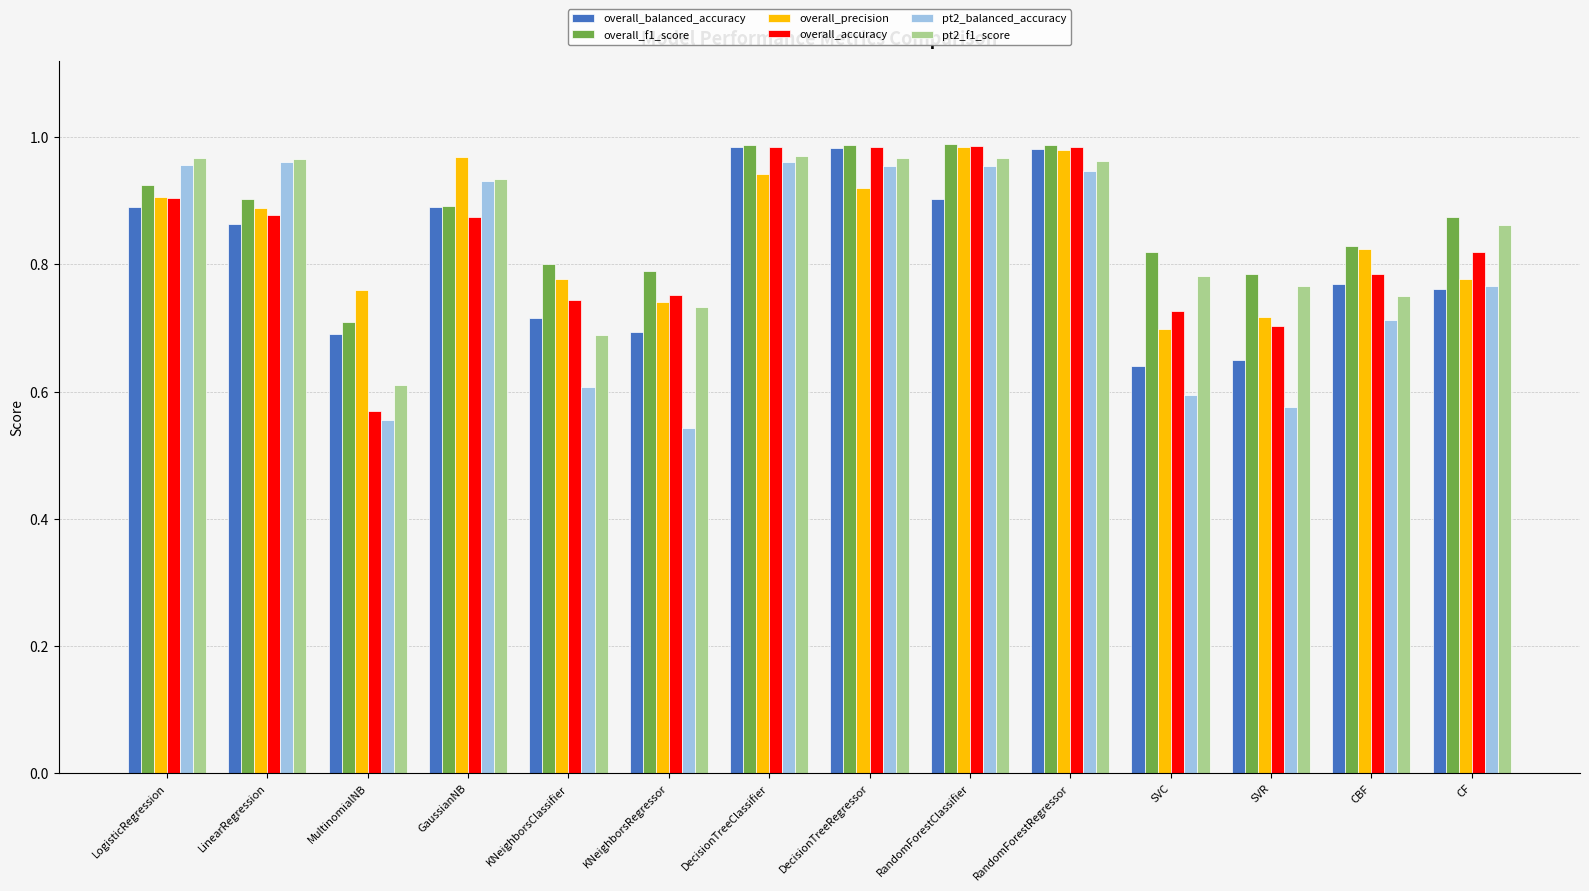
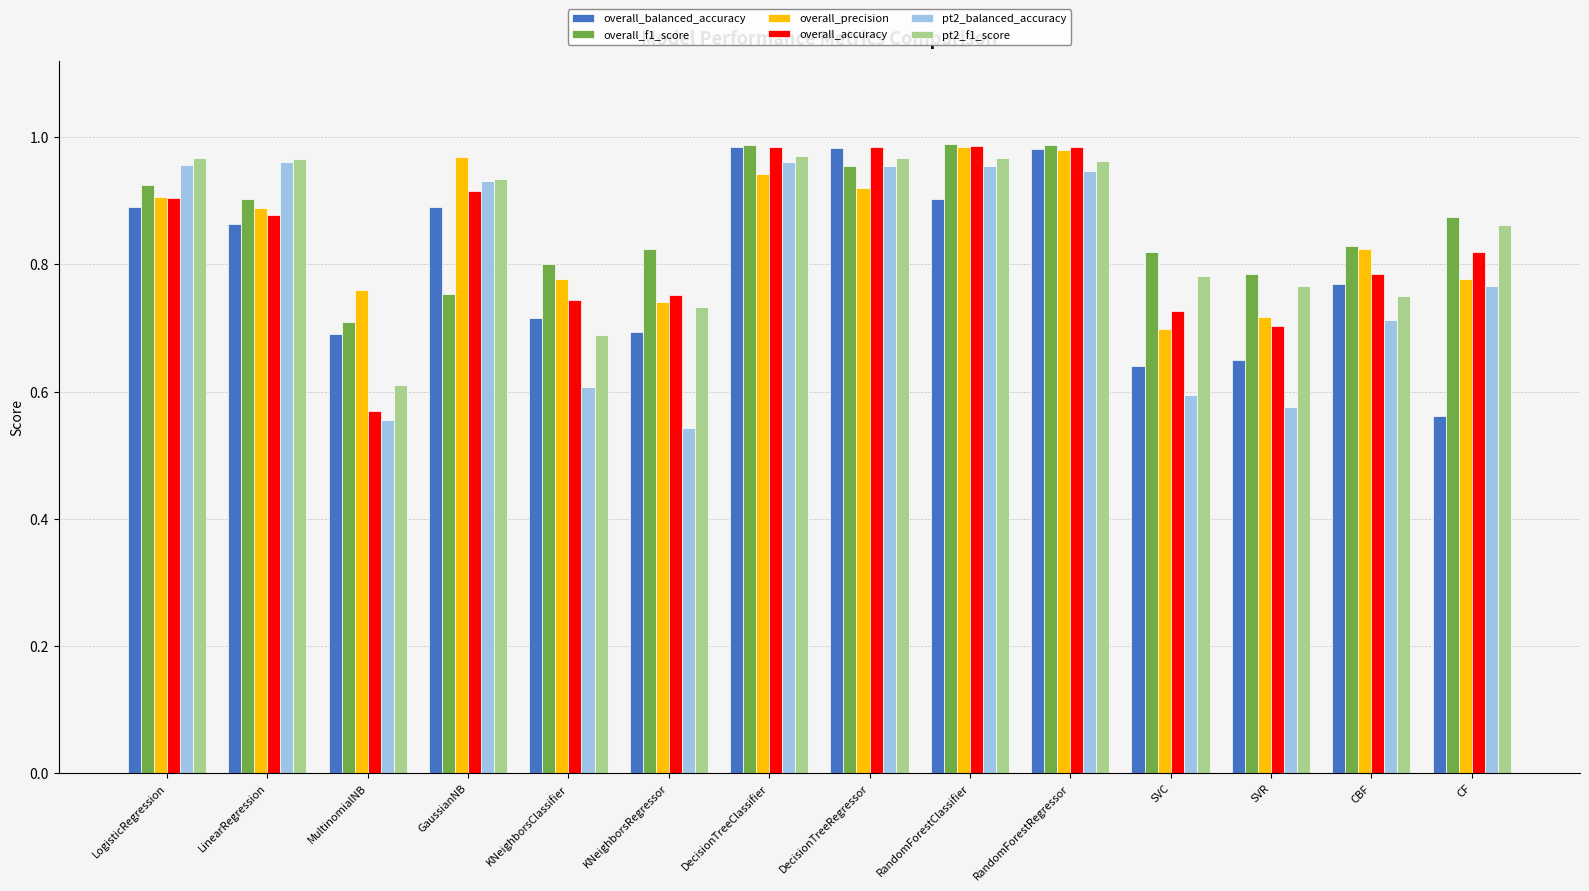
overall_f1_score, GaussianNB: 0.89 -> 0.75
overall_accuracy, GaussianNB: 0.88 -> 0.92
overall_f1_score, KNeighborsRegressor: 0.79 -> 0.82
overall_f1_score, DecisionTreeRegressor: 0.99 -> 0.95
overall_balanced_accuracy, CF: 0.76 -> 0.56
